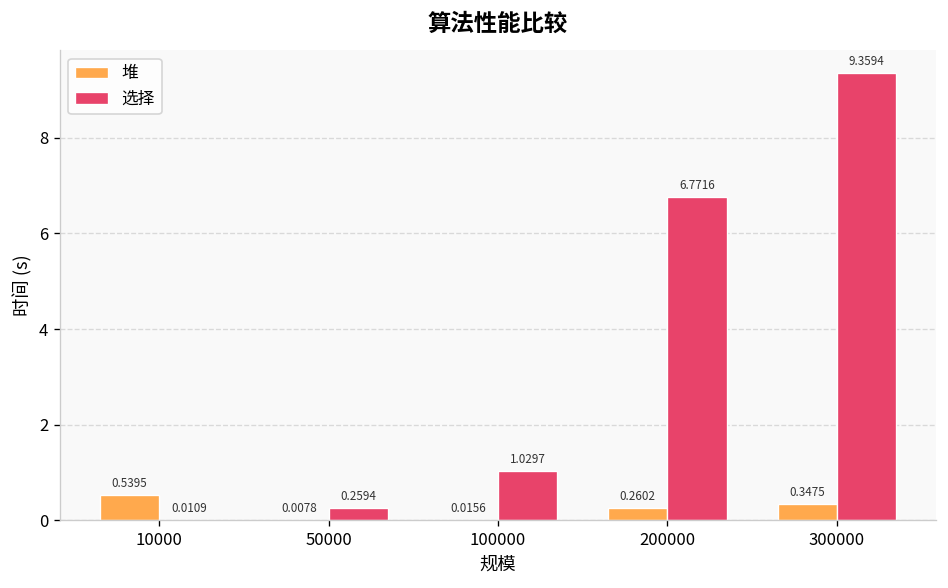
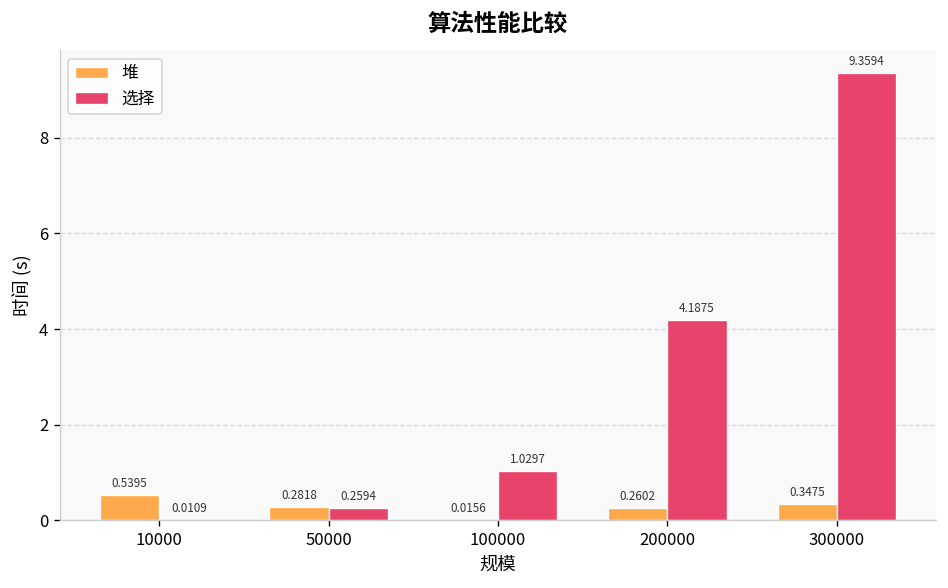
堆, 50000: 0.0078 -> 0.2818
选择, 200000: 6.7716 -> 4.1875
